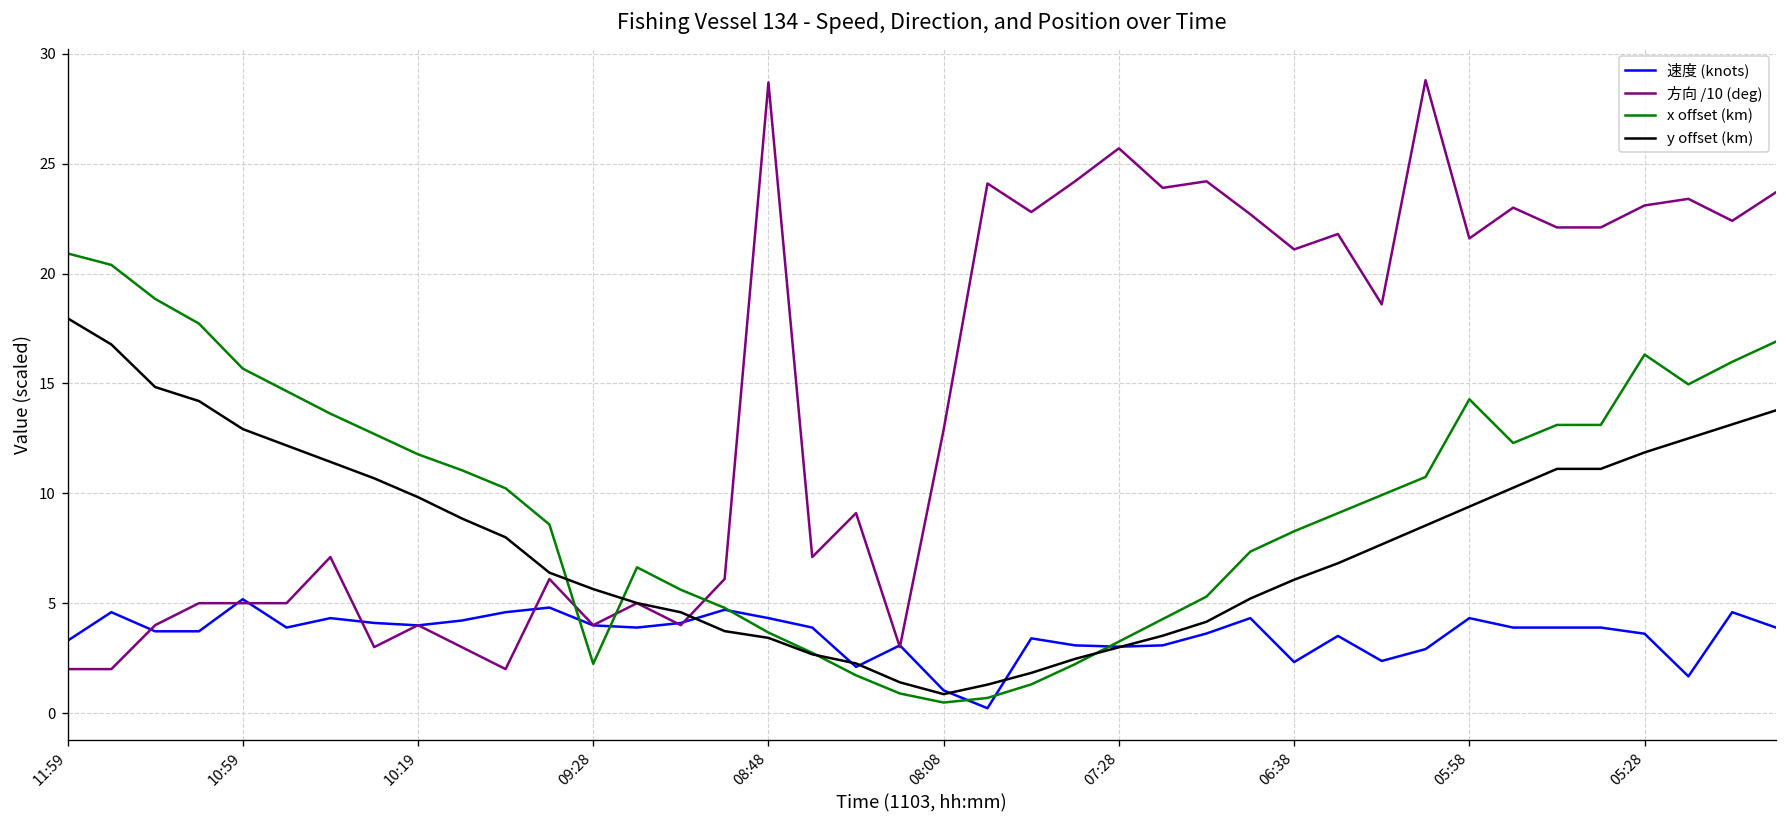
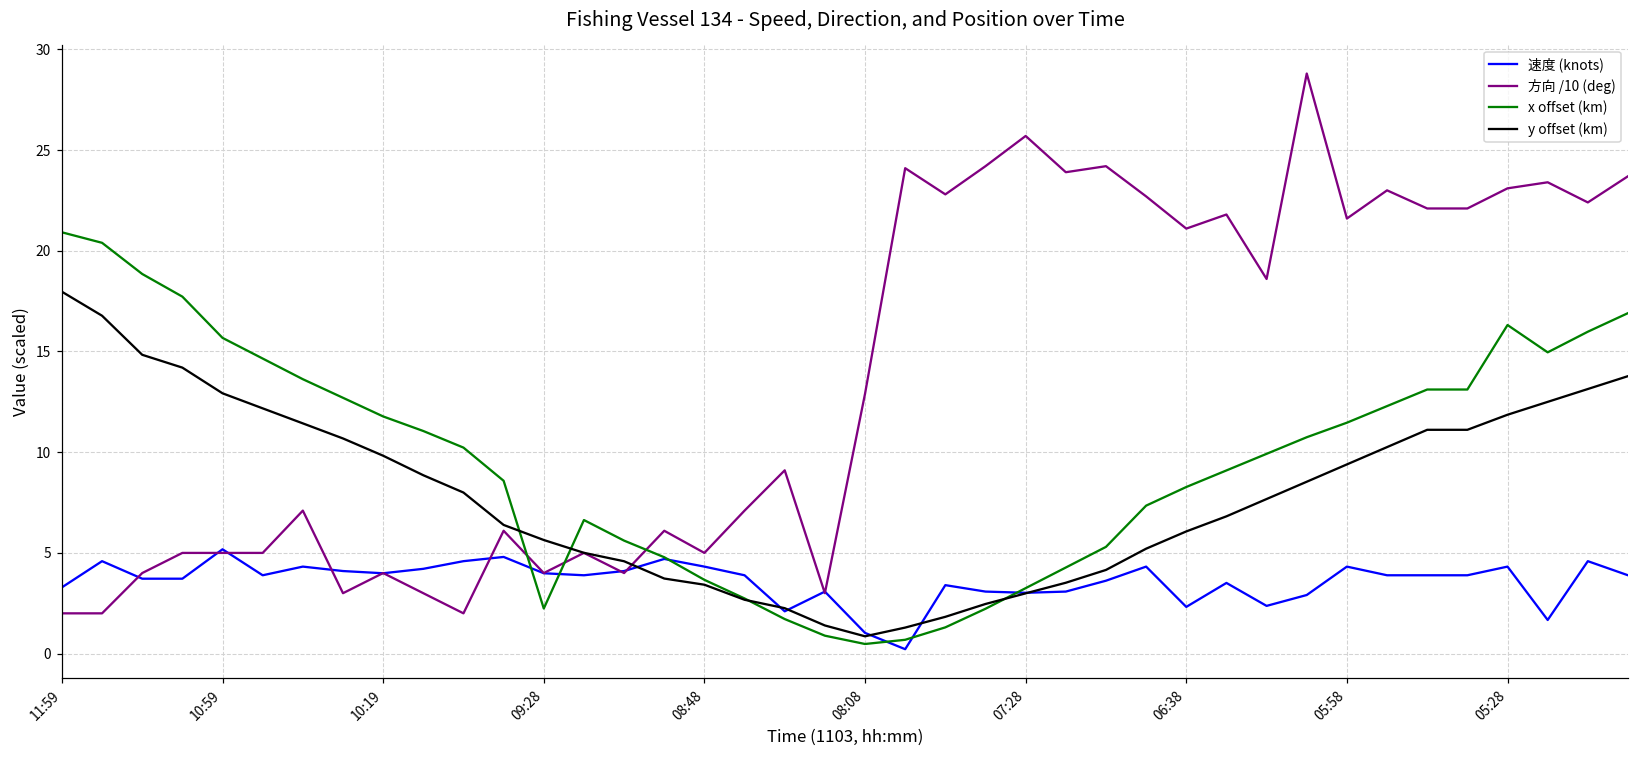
方向 /10 (deg), 08:48: 28.7 -> 5.0
x offset (km), 05:58: 14.3 -> 11.5
速度 (knots), 05:28: 3.6 -> 4.3
